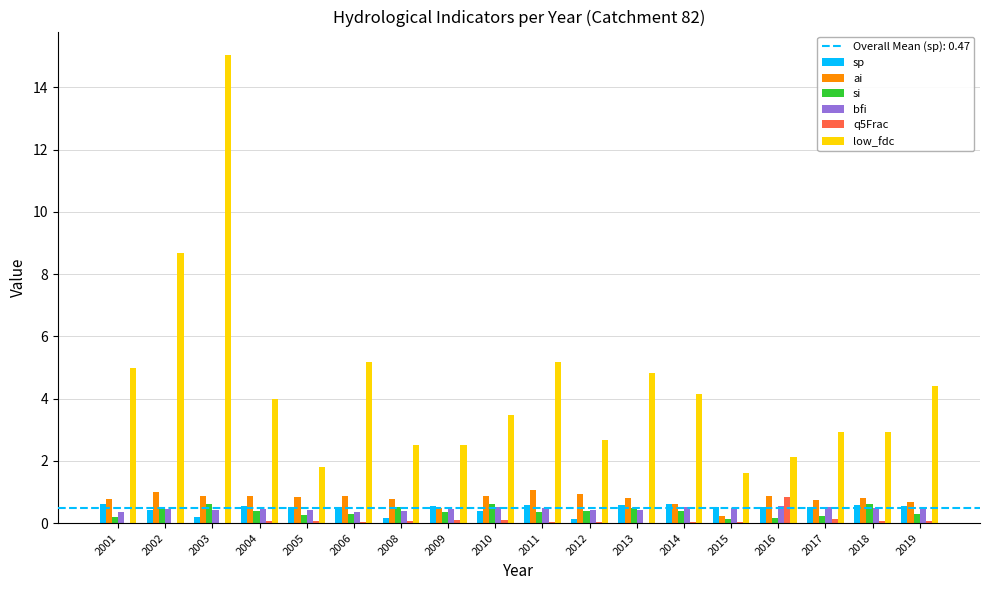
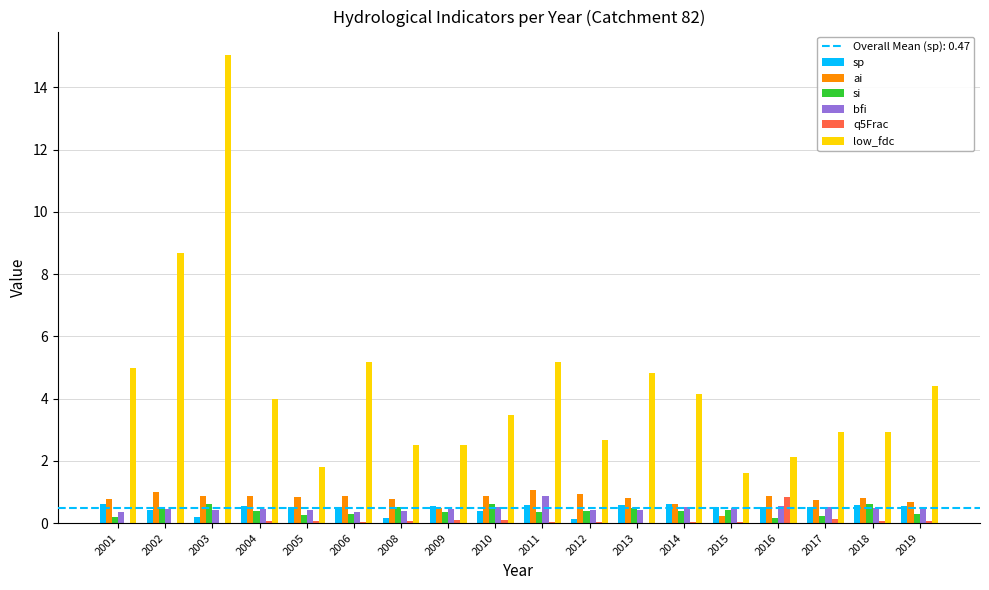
bfi, 2011: 0.5 -> 0.9
si, 2015: 0.1 -> 0.4
